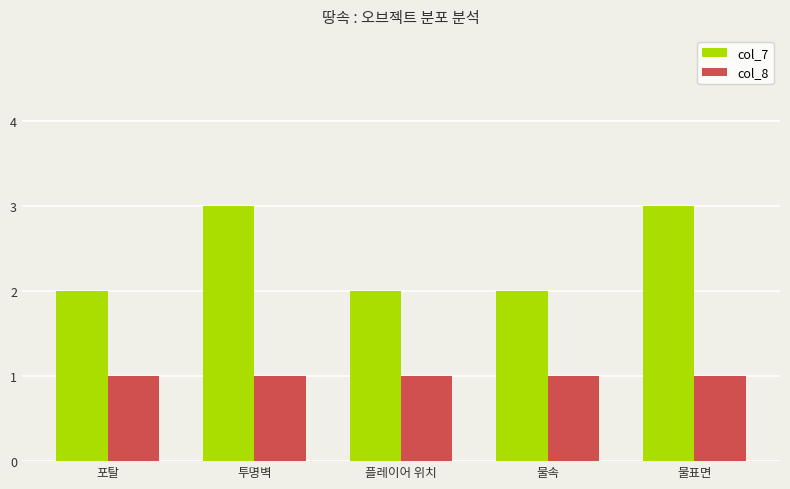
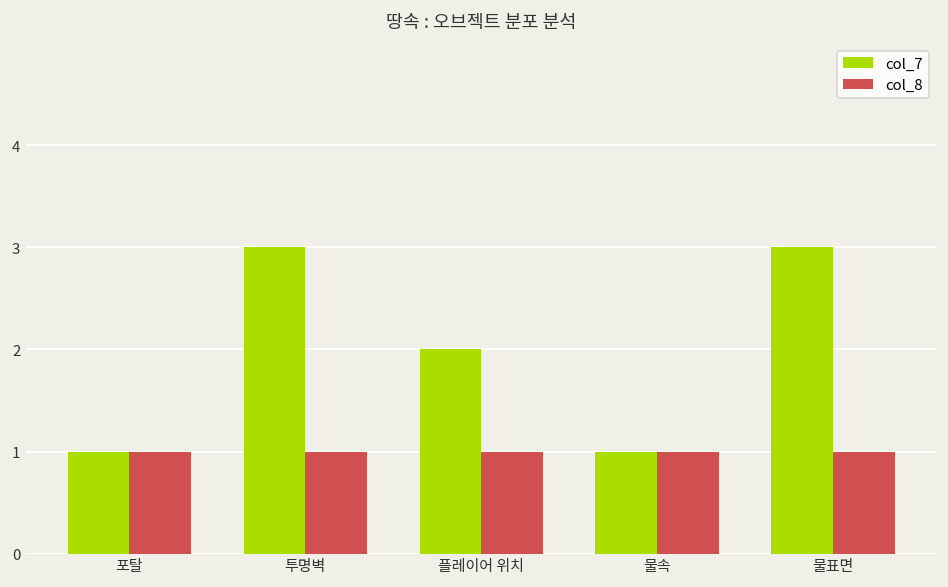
col_7, 포탈: 2 -> 1
col_7, 물속: 2 -> 1
